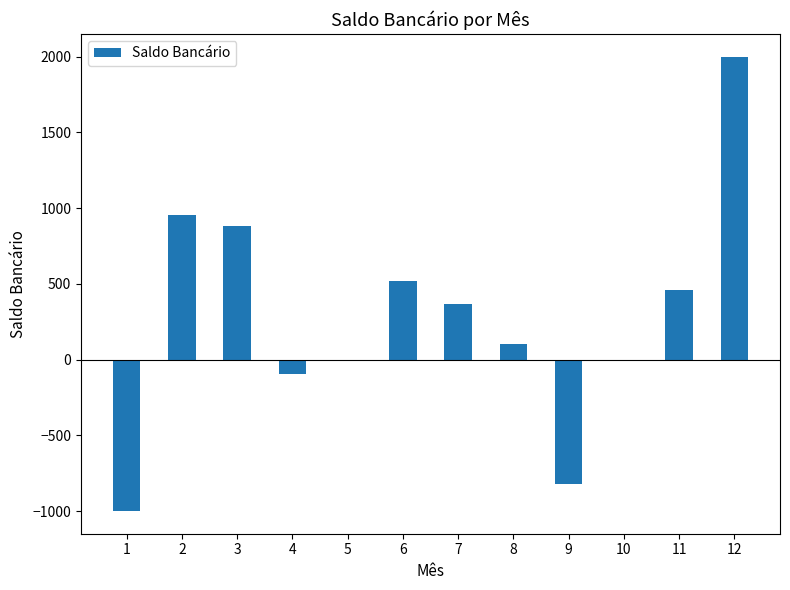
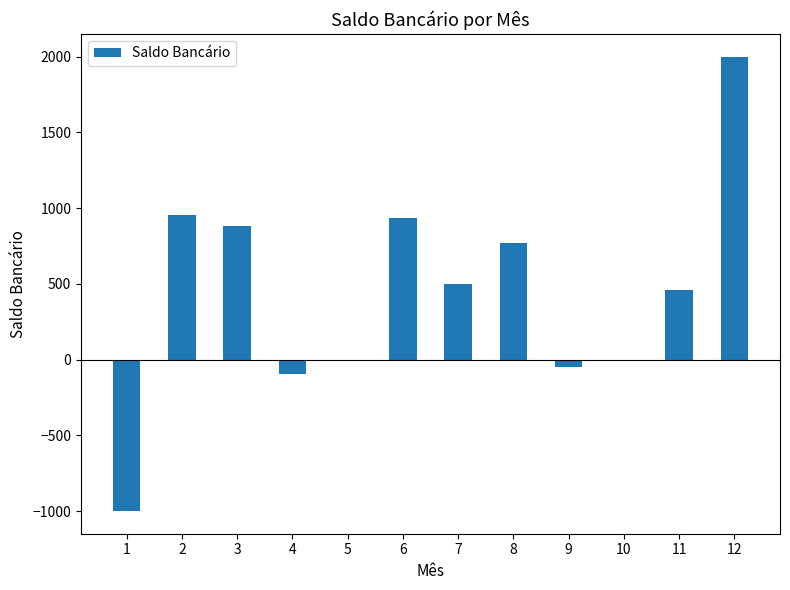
6: 520 -> 930
7: 370 -> 500
8: 100 -> 770
9: -820 -> -50
